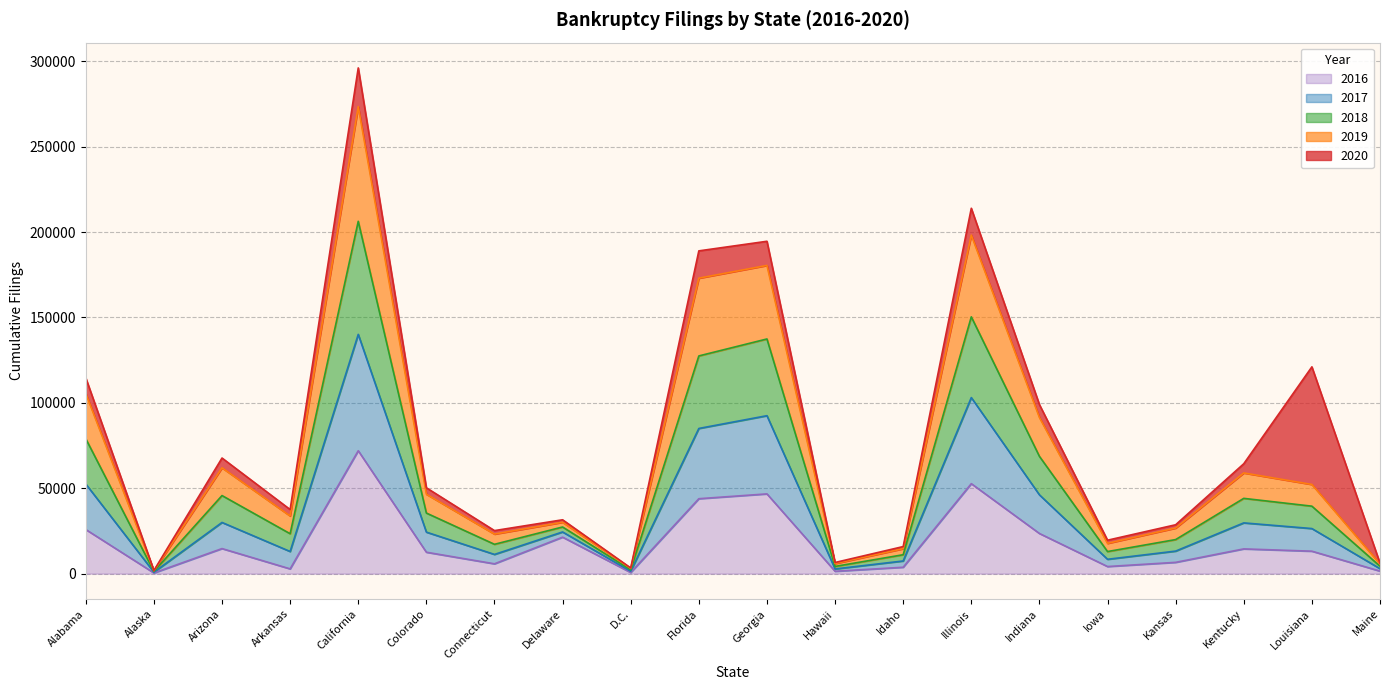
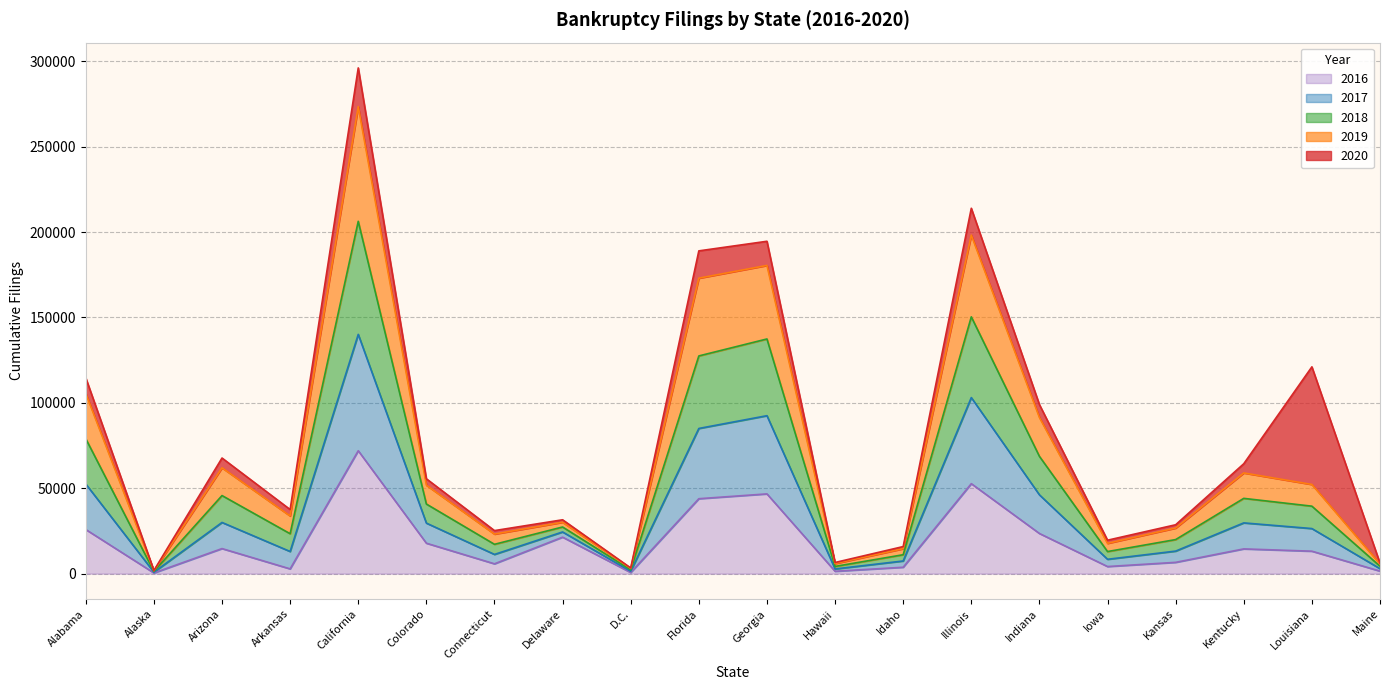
2016, Colorado: 13000 -> 18000
